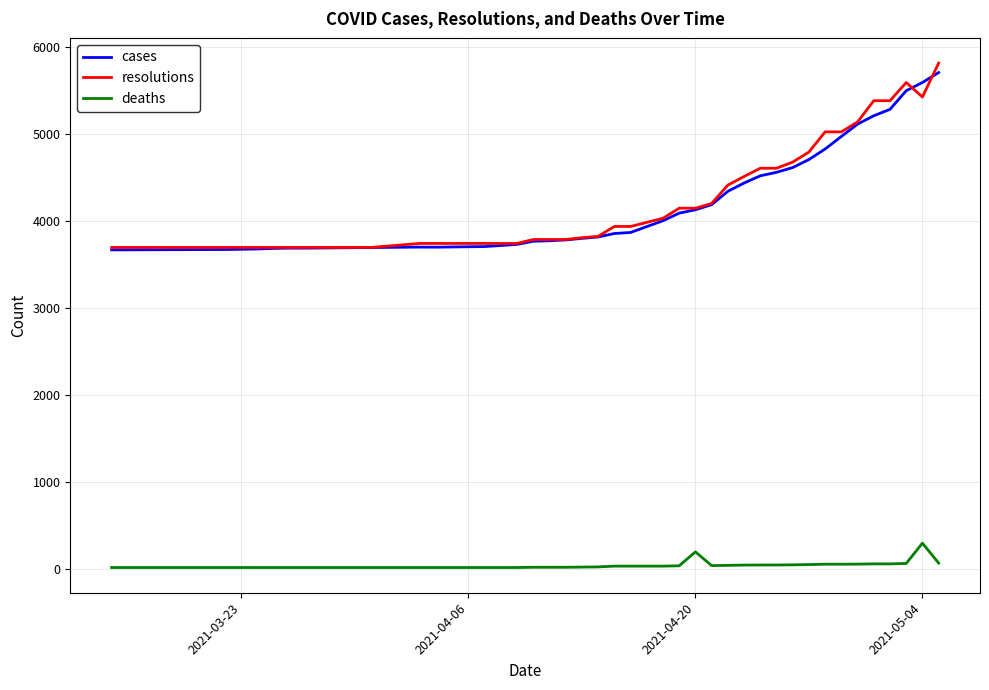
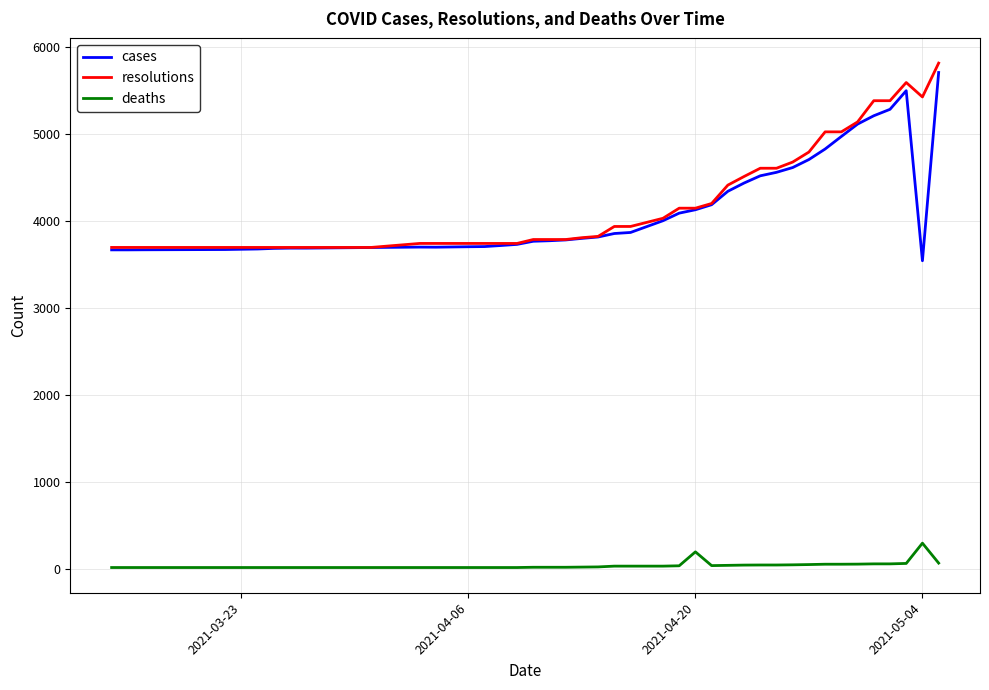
cases, 2021-05-04: 5600 -> 3500
